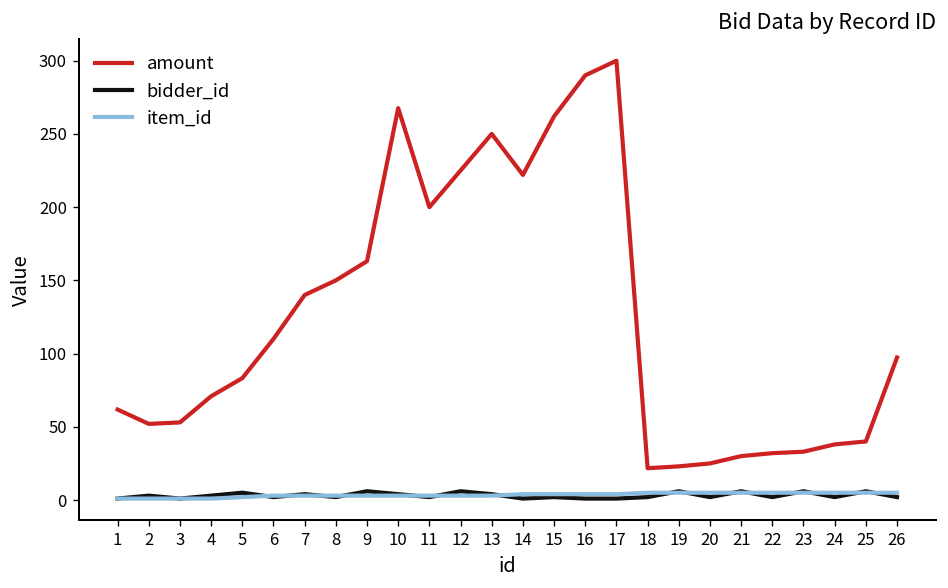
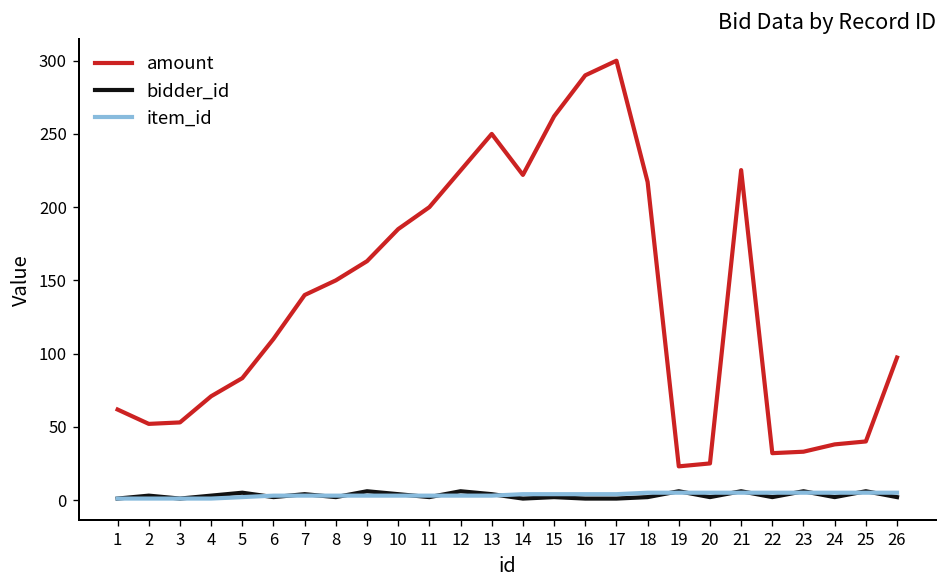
amount, 10: 268 -> 185
amount, 18: 22 -> 217
amount, 21: 30 -> 225
